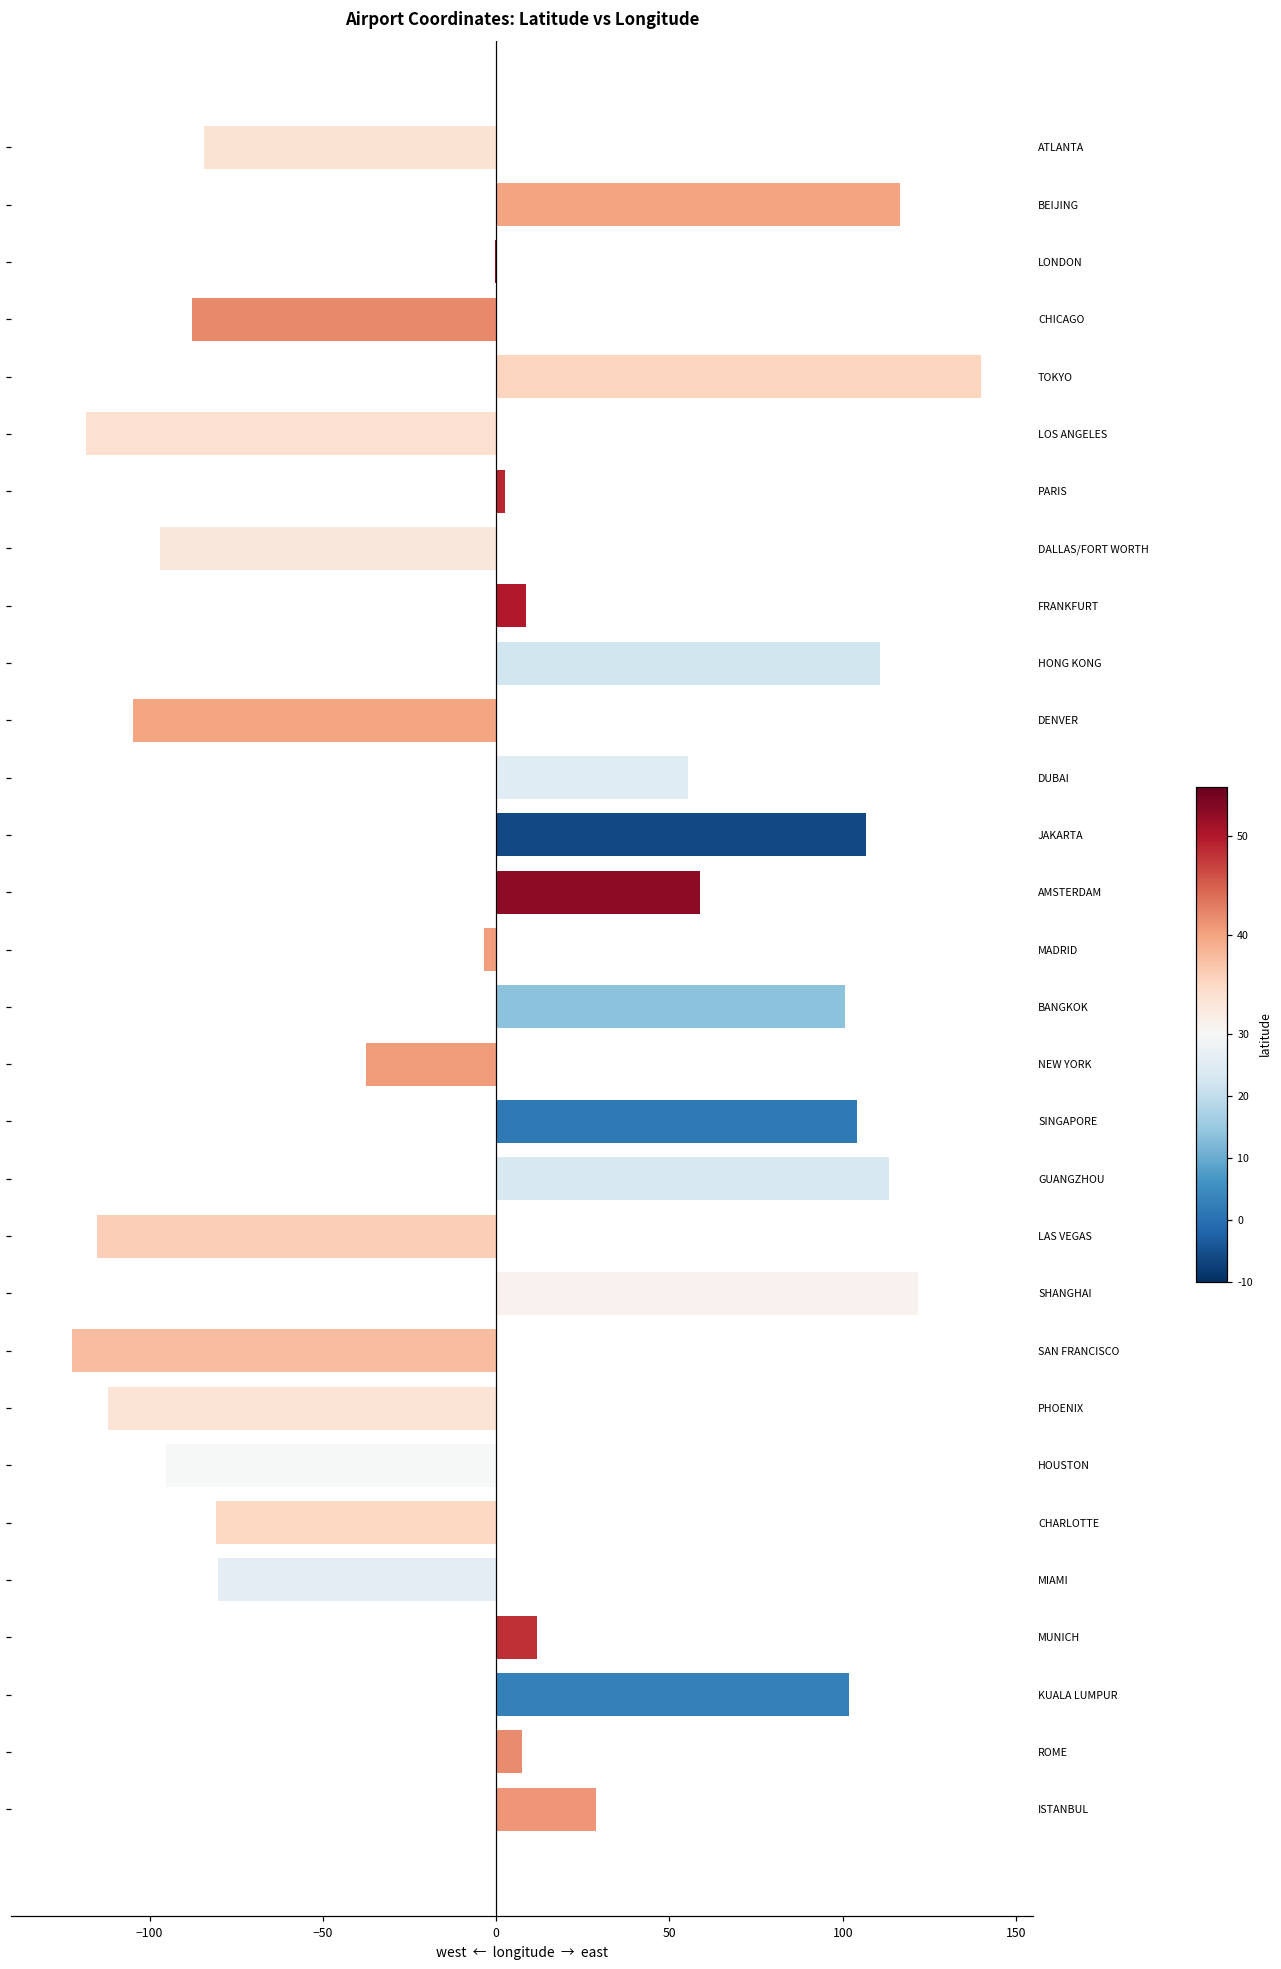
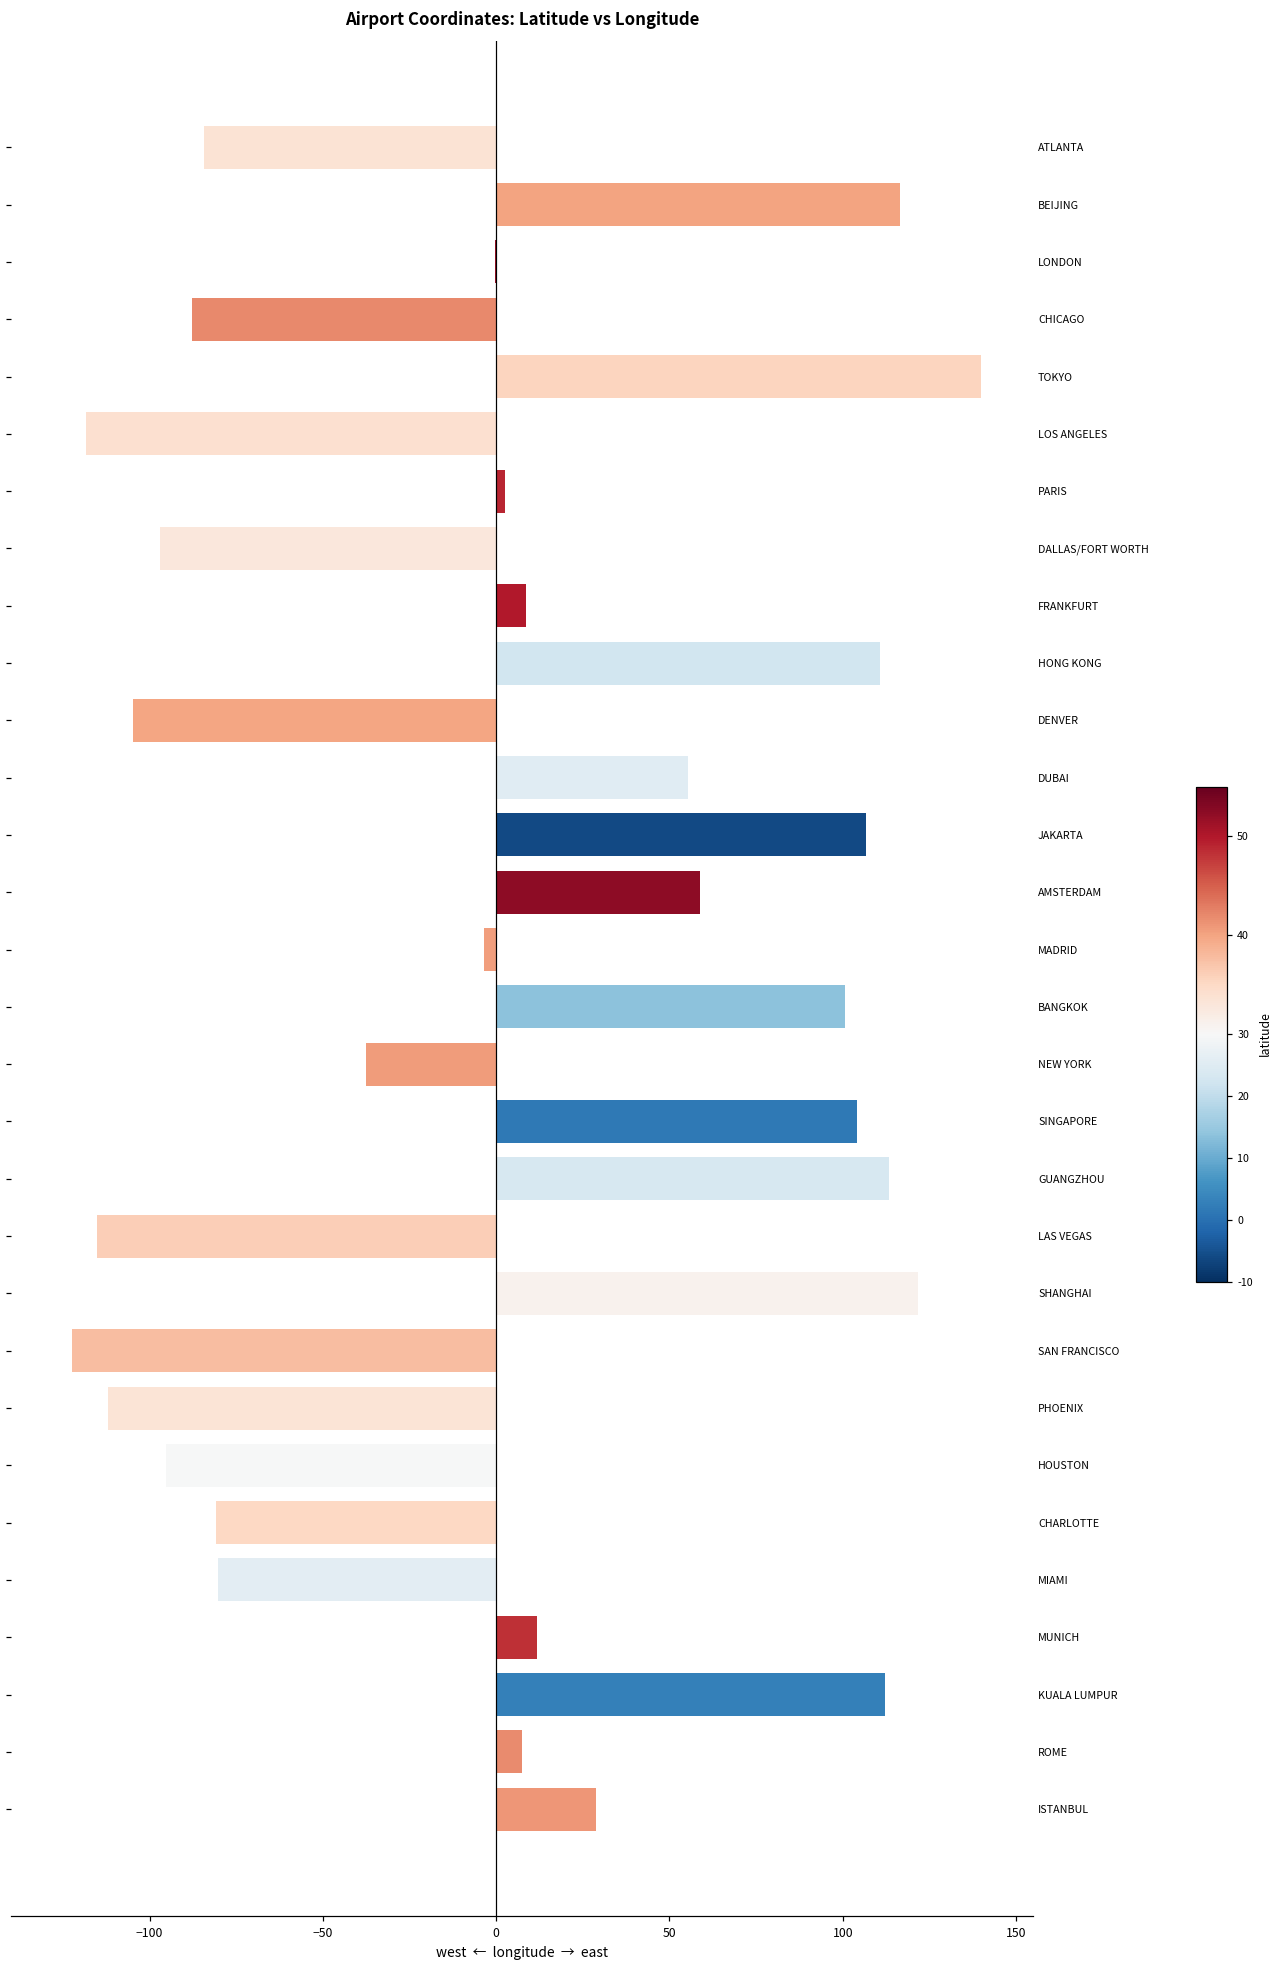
KUALA LUMPUR: 102 -> 112
